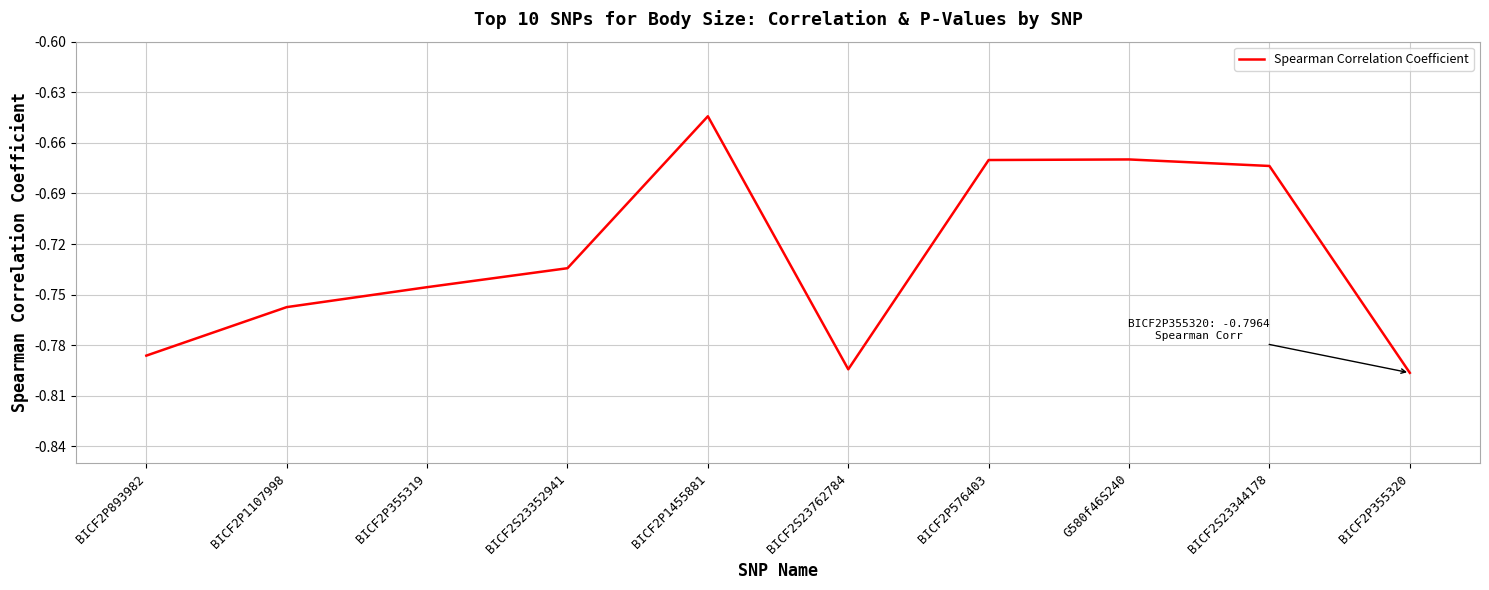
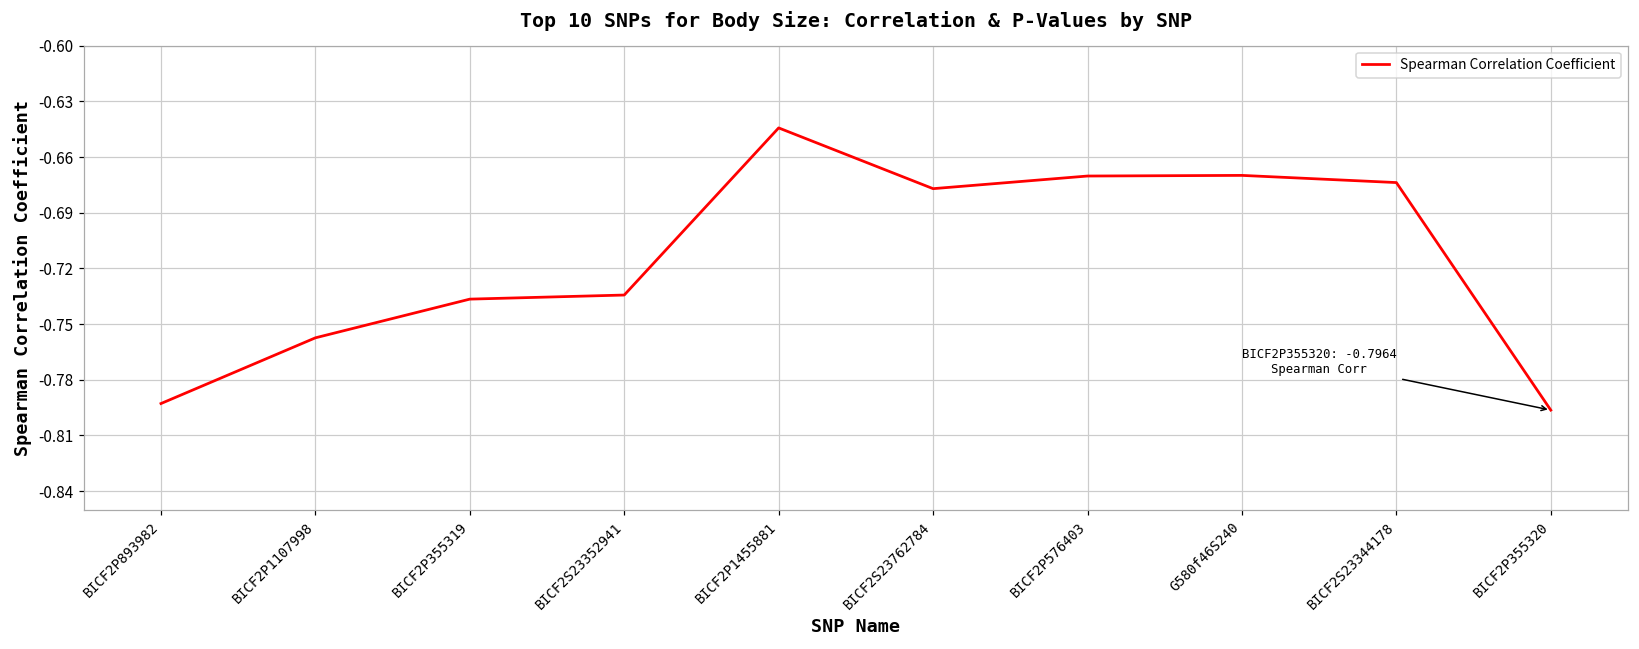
BICF2P893982: -0.786 -> -0.793
BICF2P355319: -0.746 -> -0.737
BICF2S23762784: -0.794 -> -0.677
